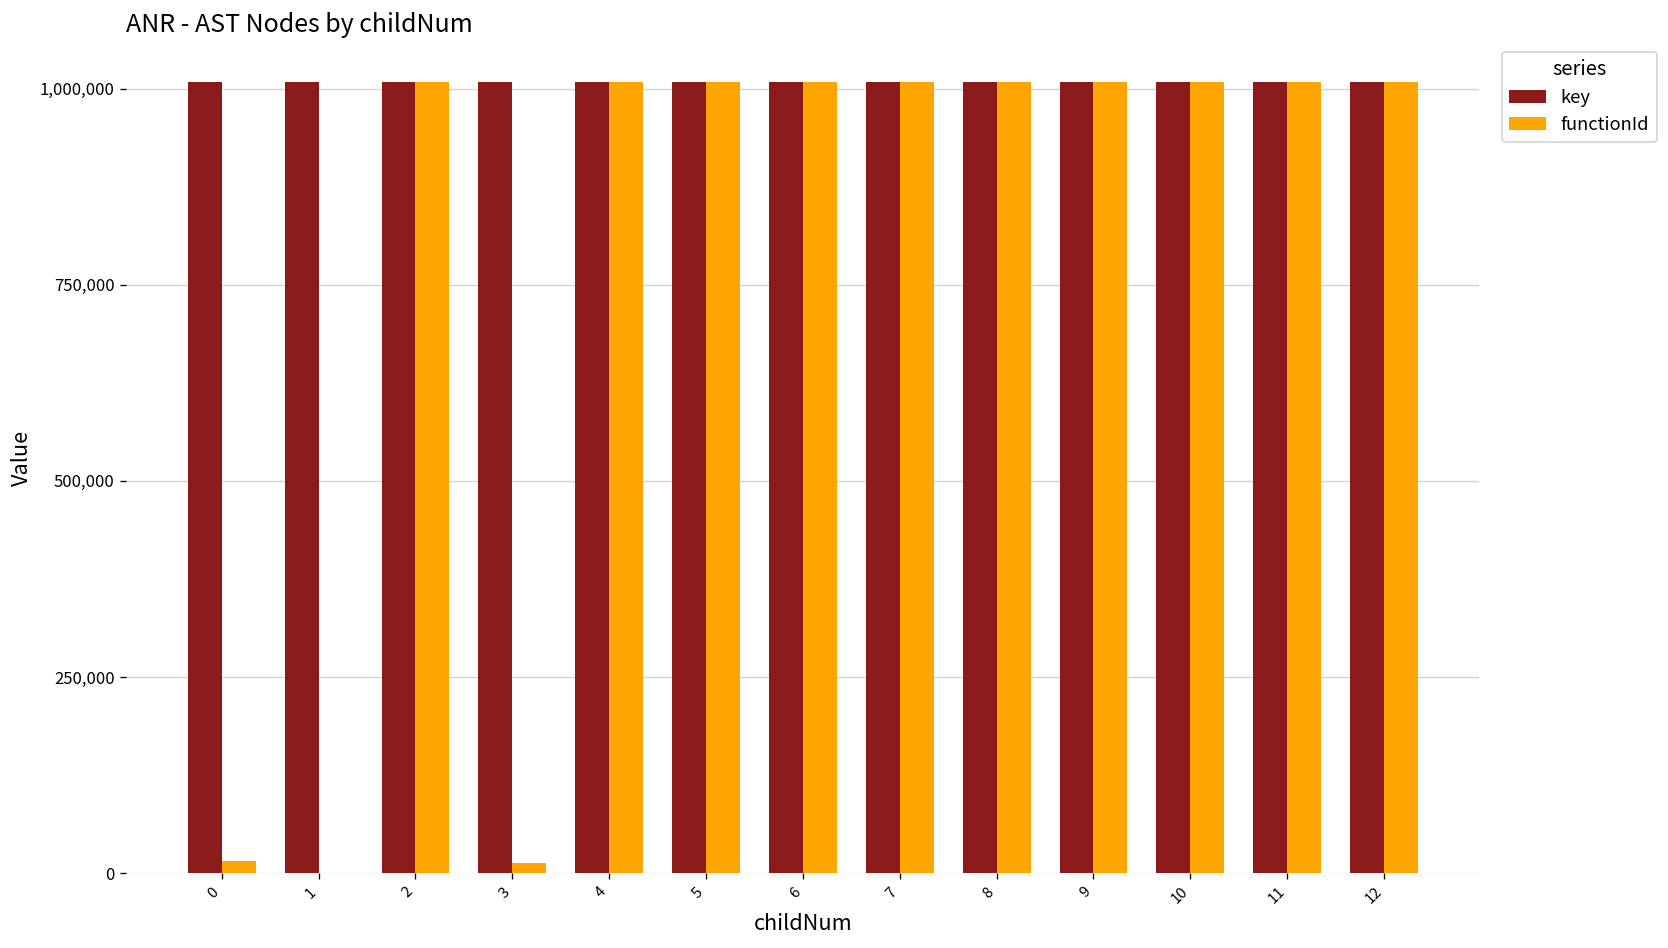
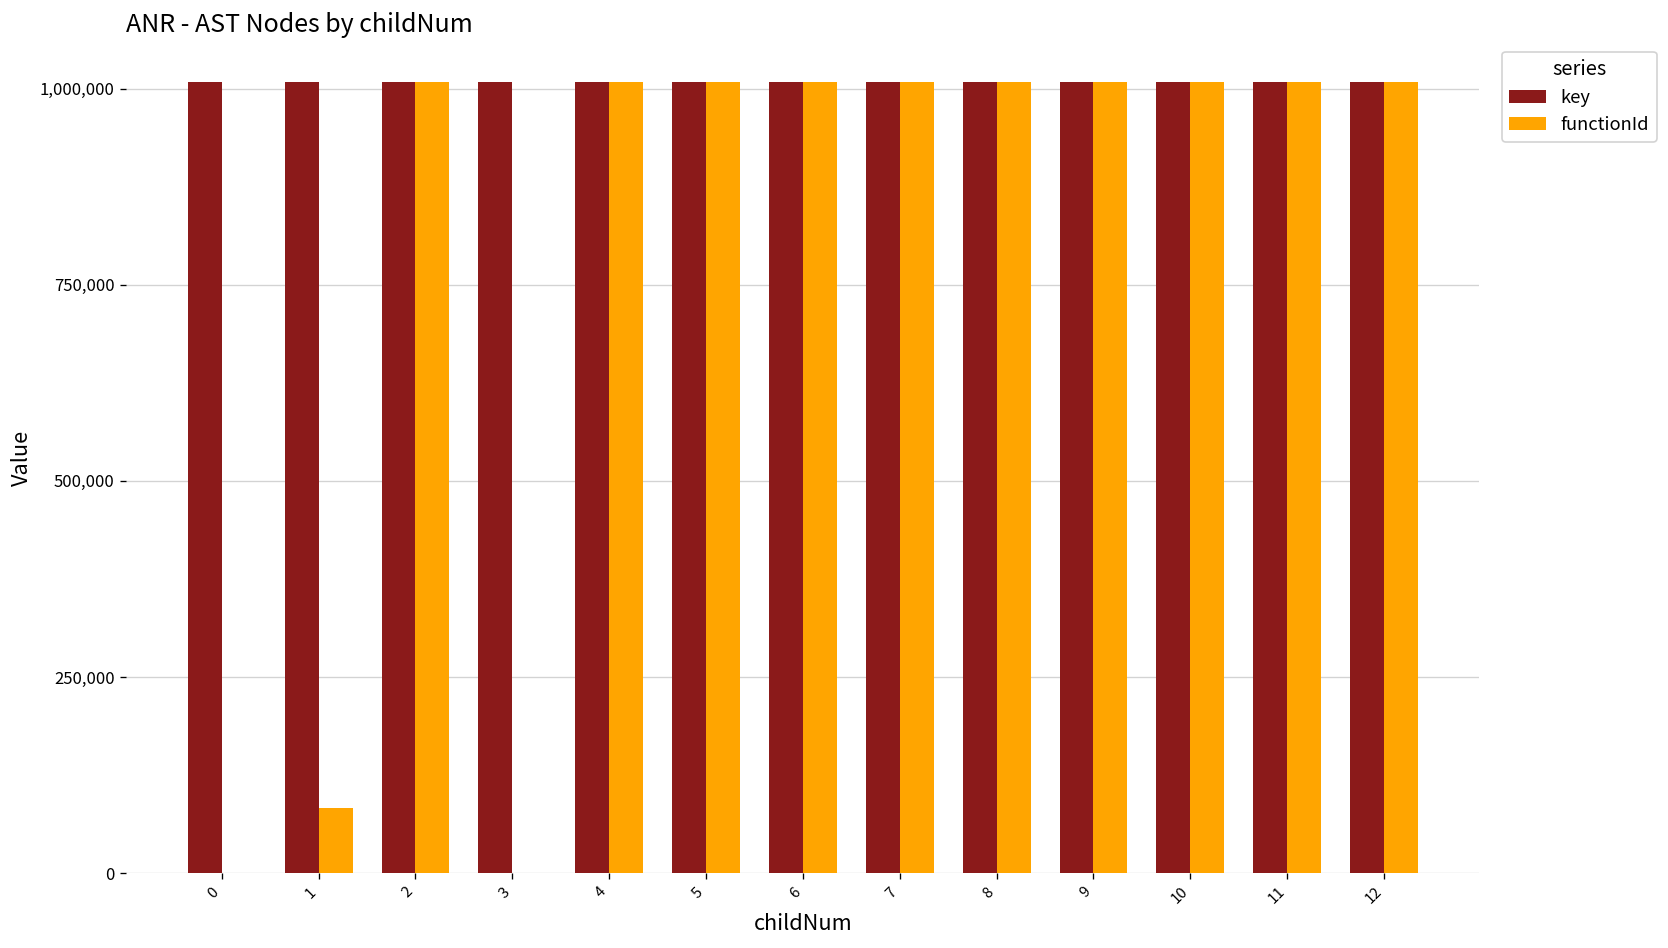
functionId, 0: 20,000 -> 0
functionId, 1: 0 -> 80,000
functionId, 3: 10,000 -> 0
